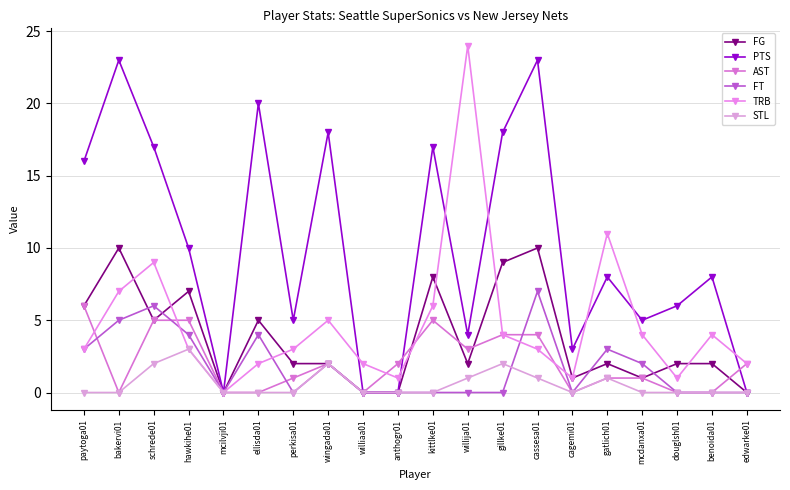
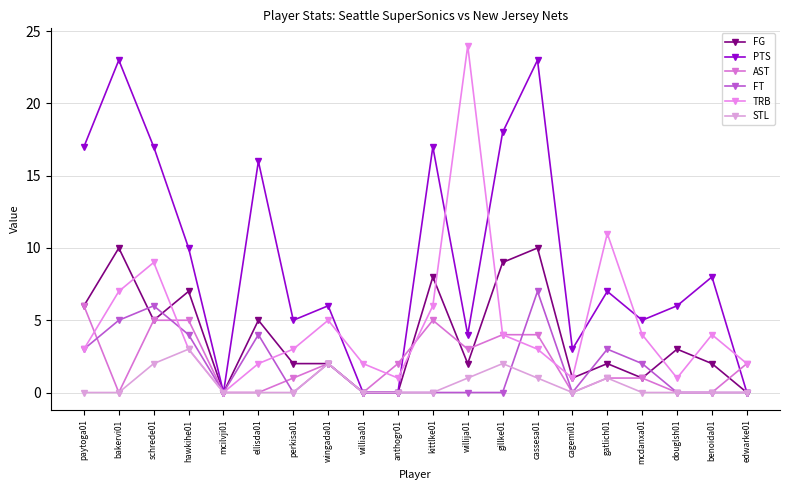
PTS, paytoga01: 16 -> 17
PTS, ellisda01: 20 -> 16
PTS, wingada01: 18 -> 6
PTS, gatlich01: 8 -> 7
FG, douglsh01: 2 -> 3
